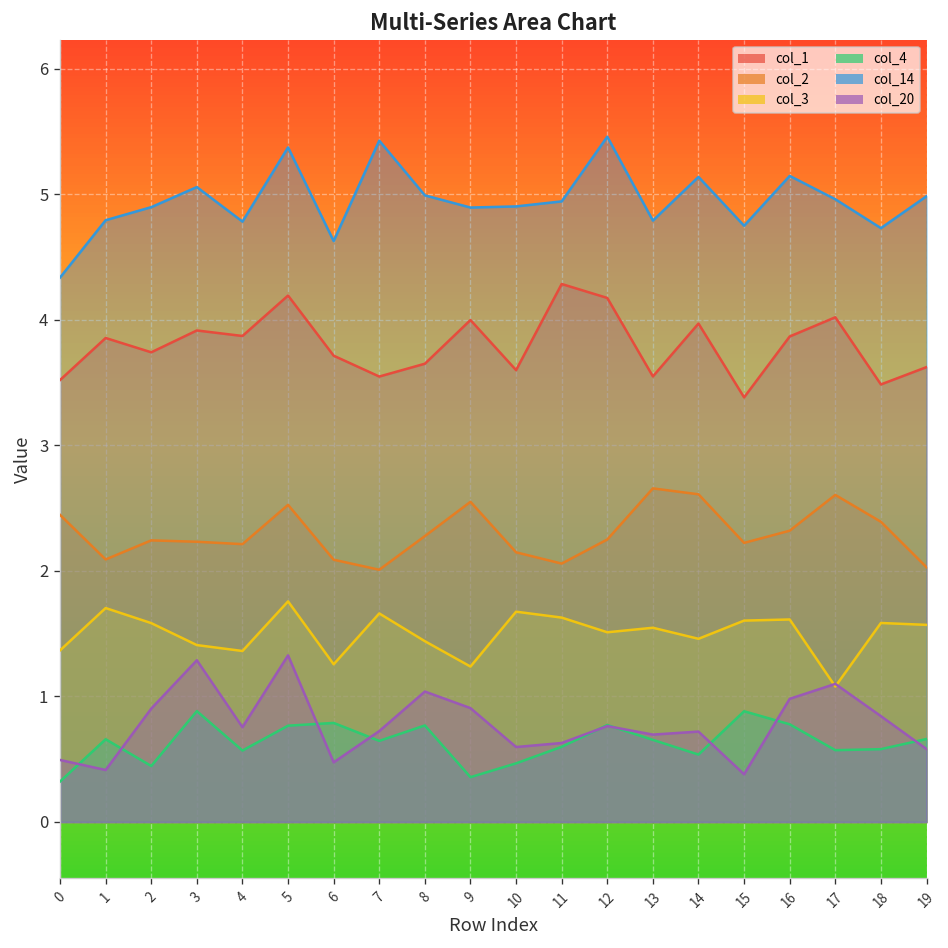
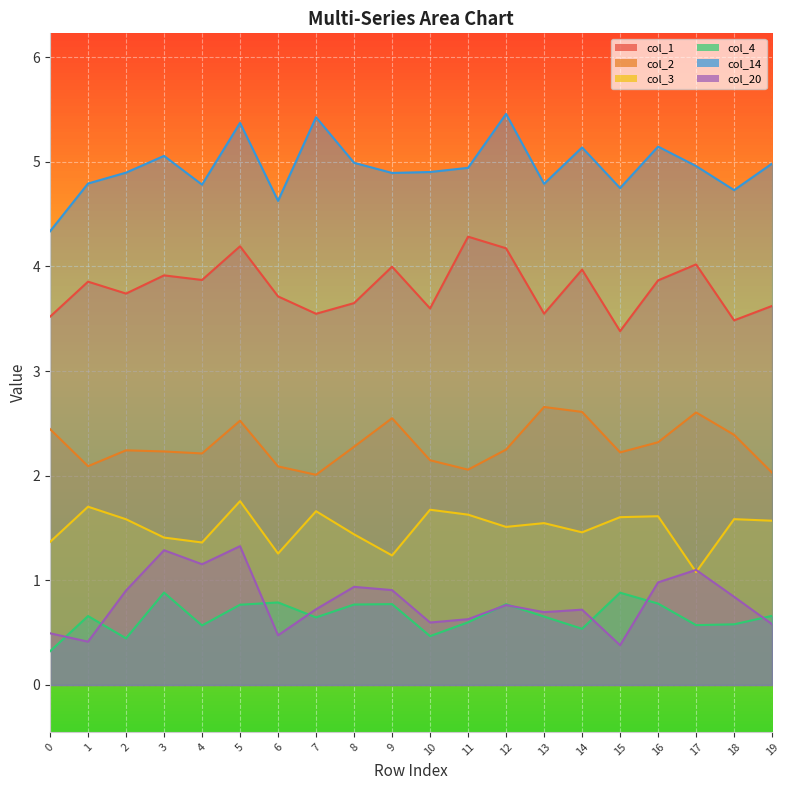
col_20, 4: 0.76 -> 1.15
col_20, 8: 1.04 -> 0.94
col_4, 9: 0.36 -> 0.77
